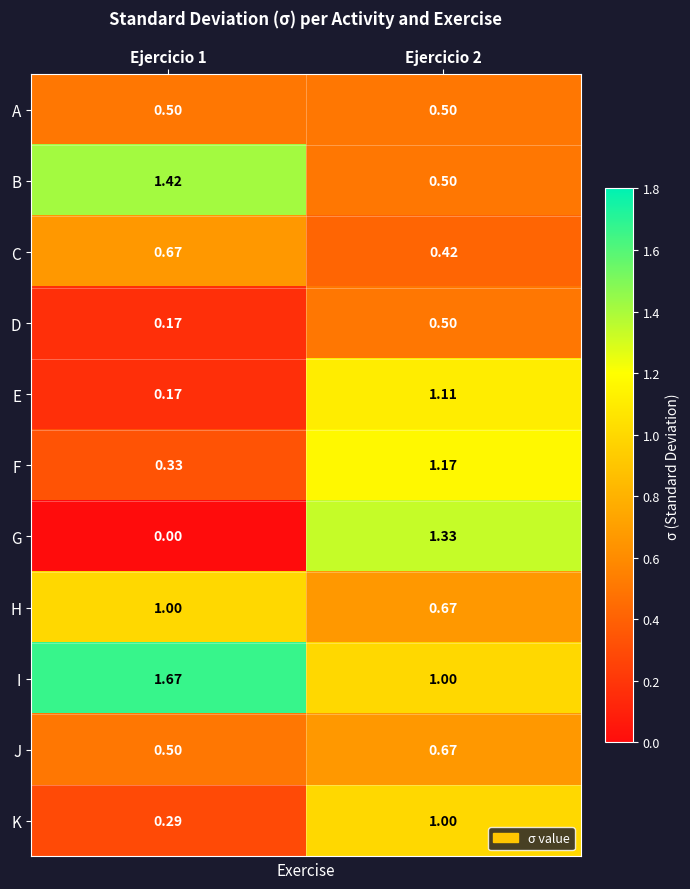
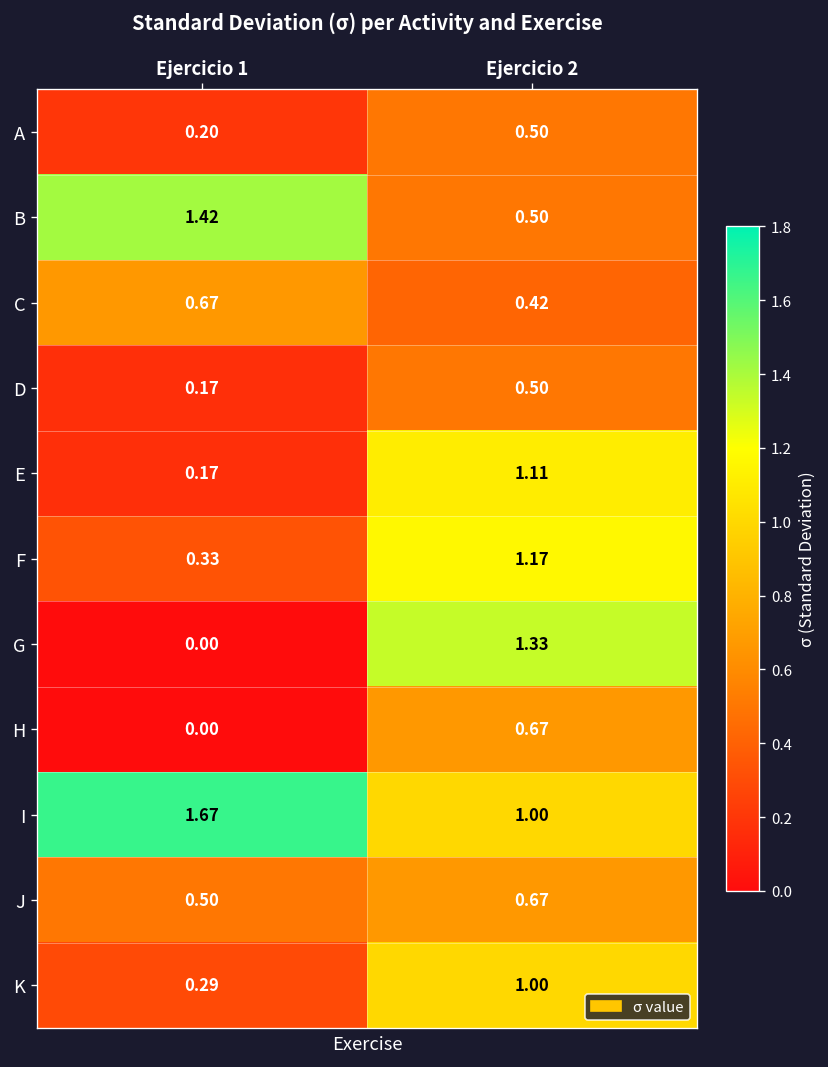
A, Ejercicio 1: 0.50 -> 0.20
H, Ejercicio 1: 1.00 -> 0.00
